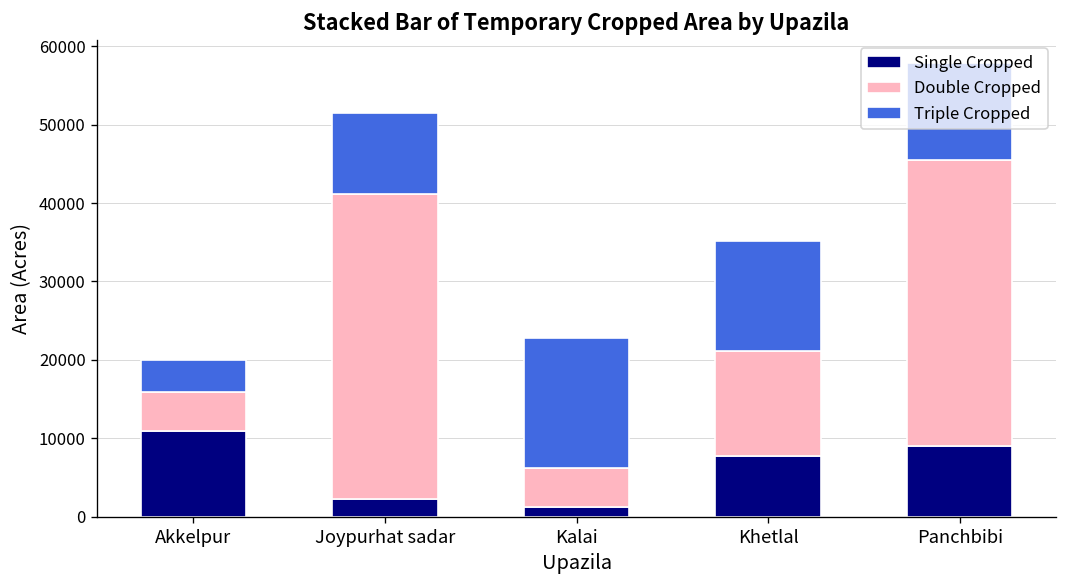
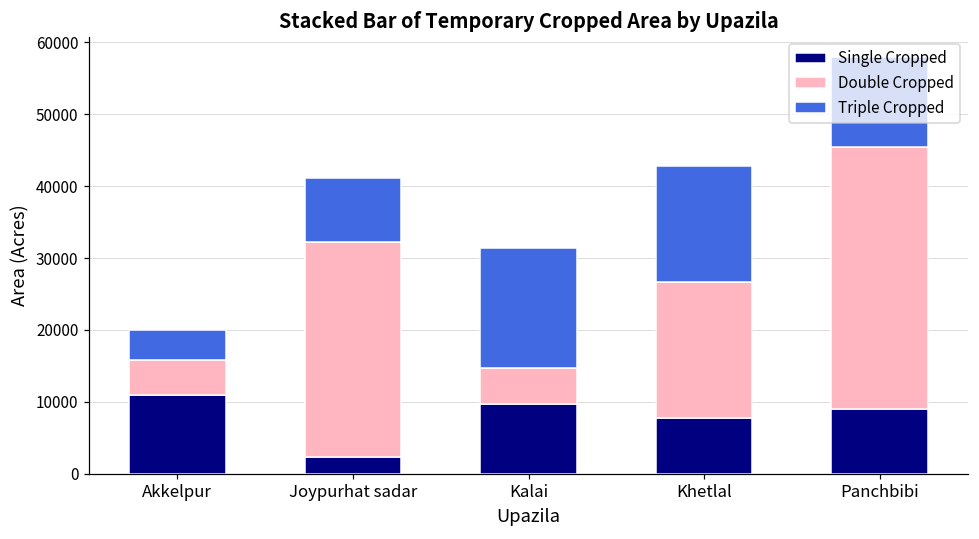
Double Cropped, Joypurhat sadar: 39000 -> 30000
Triple Cropped, Joypurhat sadar: 10000 -> 9000
Single Cropped, Kalai: 1000 -> 10000
Double Cropped, Khetlal: 13000 -> 19000
Triple Cropped, Khetlal: 14000 -> 16000
